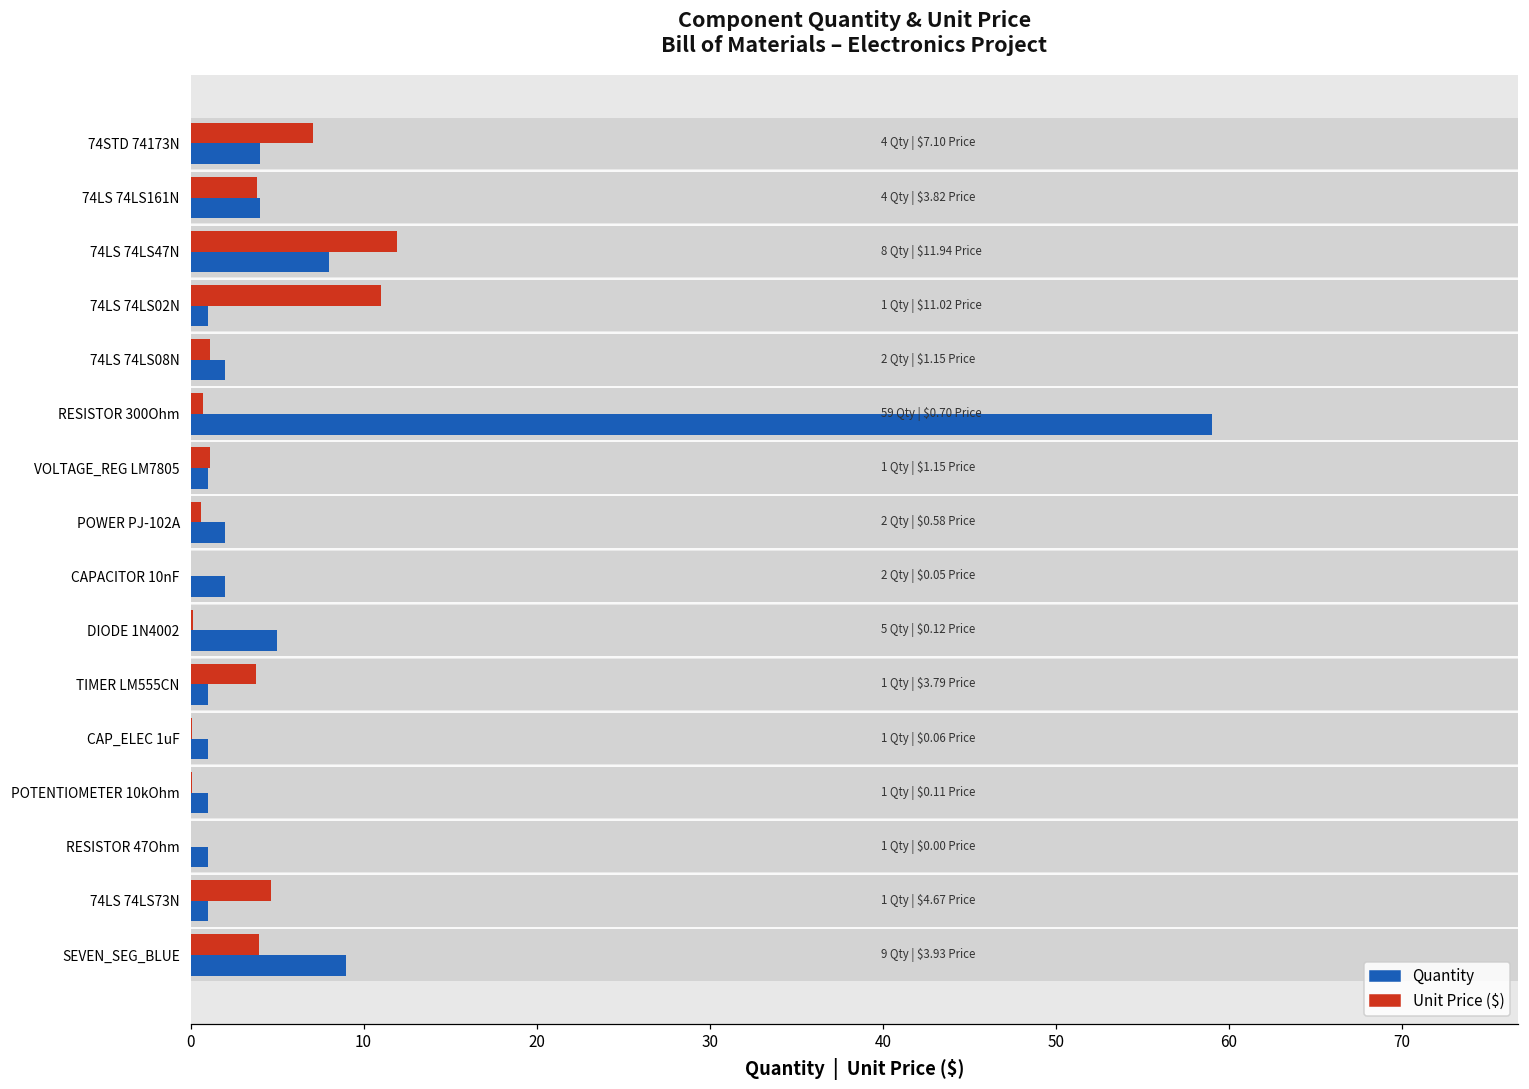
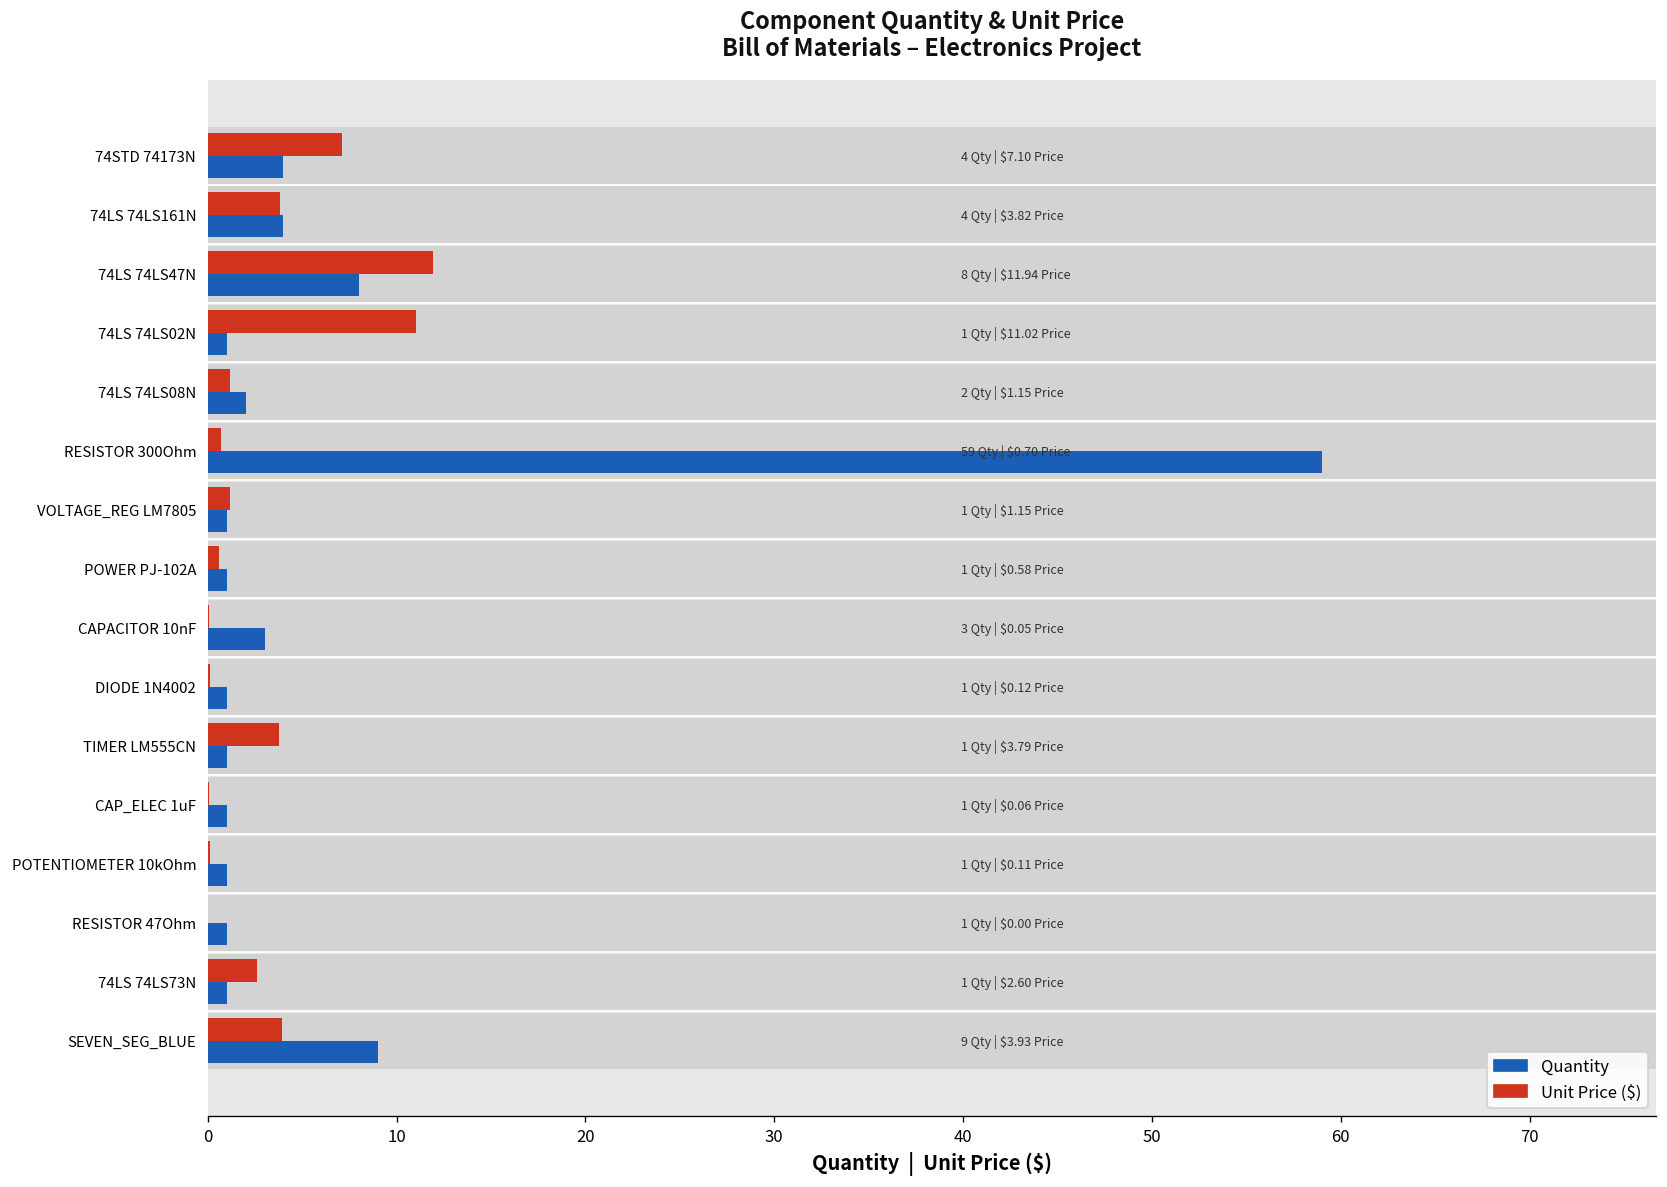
Quantity, POWER PJ-102A: 2 -> 1
Quantity, CAPACITOR 10nF: 2 -> 3
Quantity, DIODE 1N4002: 5 -> 1
Unit Price ($), 74LS 74LS73N: $4.67 -> $2.60
